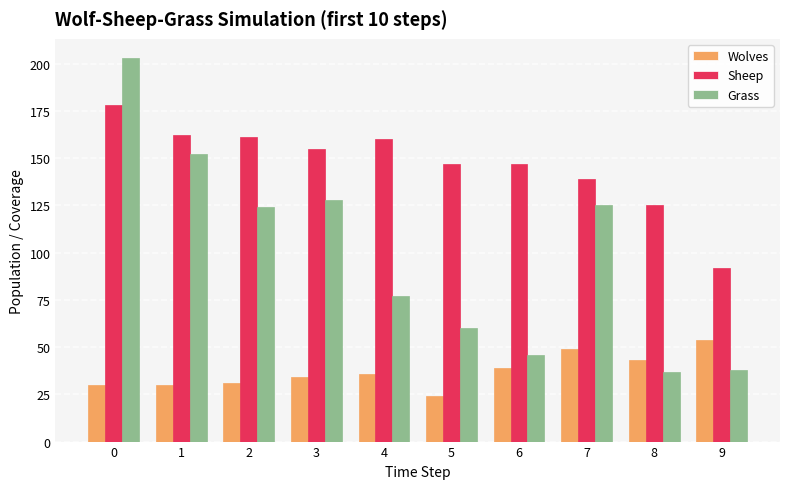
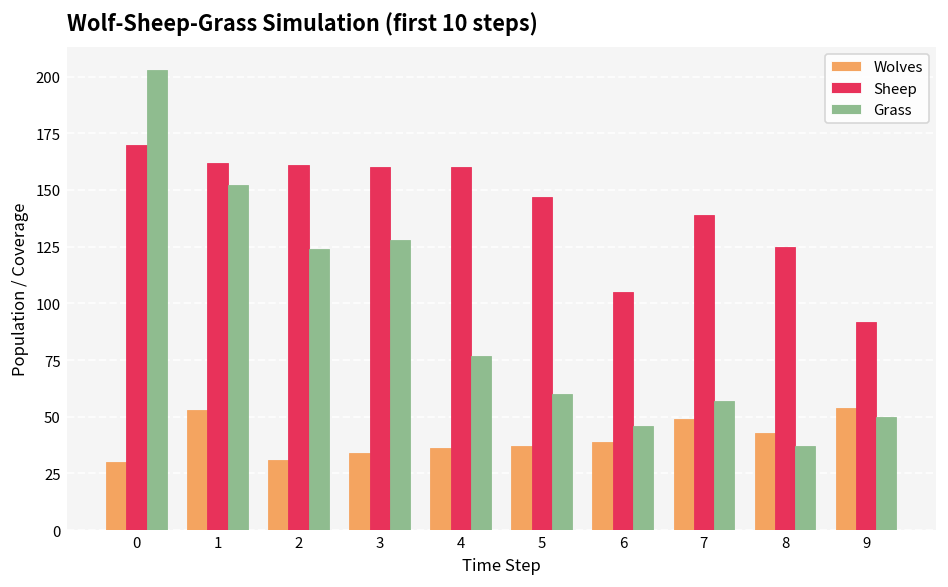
Sheep, 0: 178 -> 170
Wolves, 1: 30 -> 53
Sheep, 3: 155 -> 160
Wolves, 5: 24 -> 37
Sheep, 6: 147 -> 105
Grass, 7: 125 -> 57
Grass, 9: 38 -> 50
